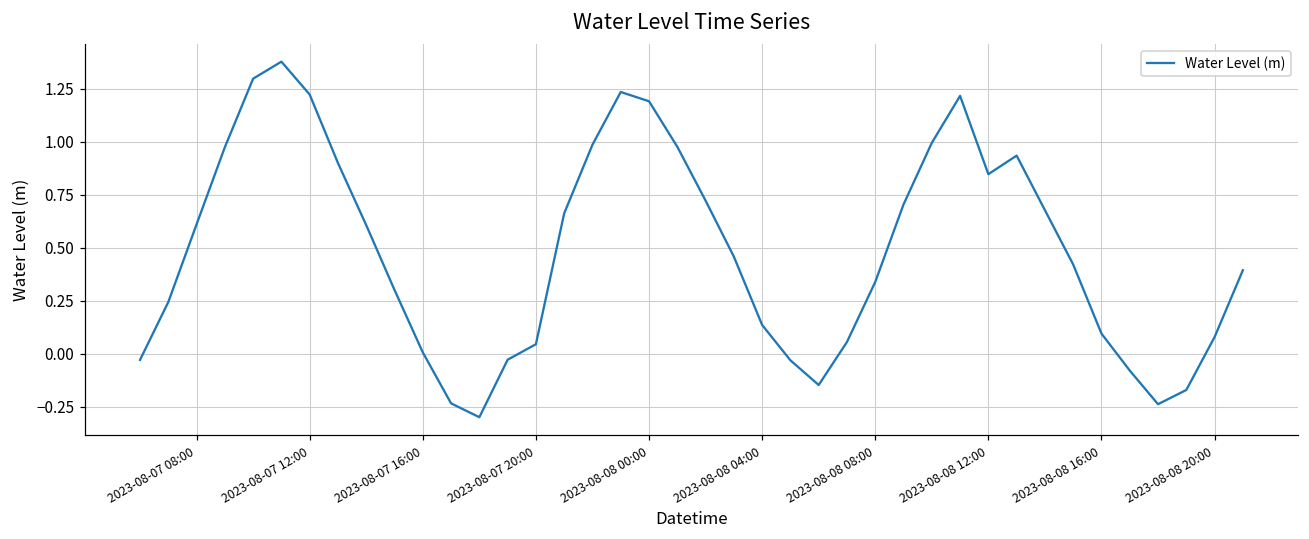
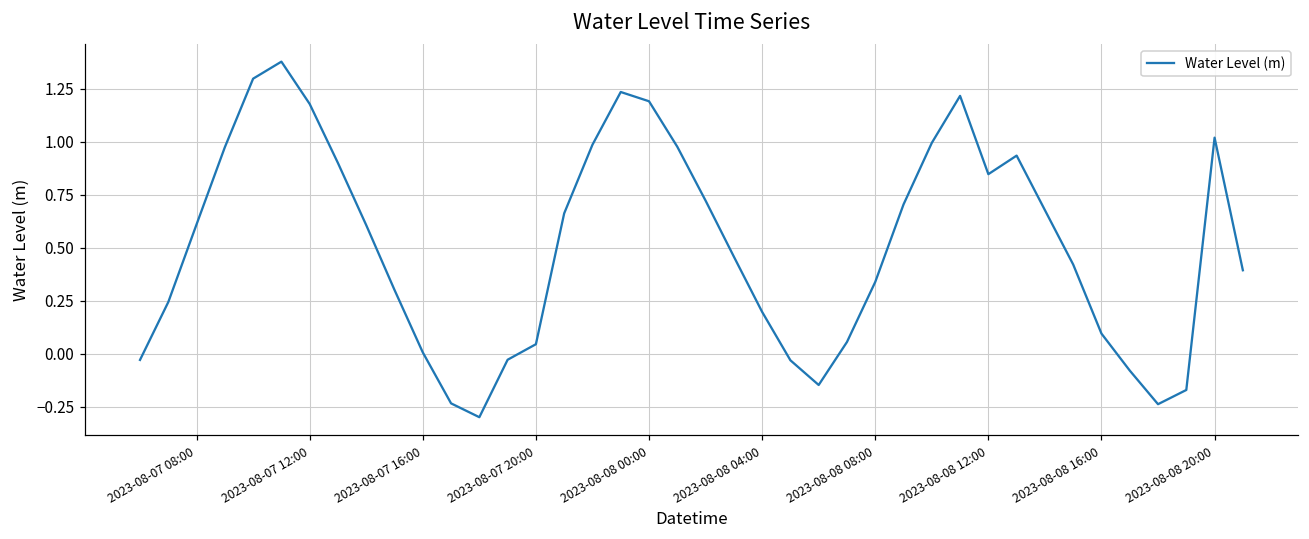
2023-08-07 12:00: 1.22 -> 1.18
2023-08-08 04:00: 0.14 -> 0.20
2023-08-08 20:00: 0.08 -> 1.02
